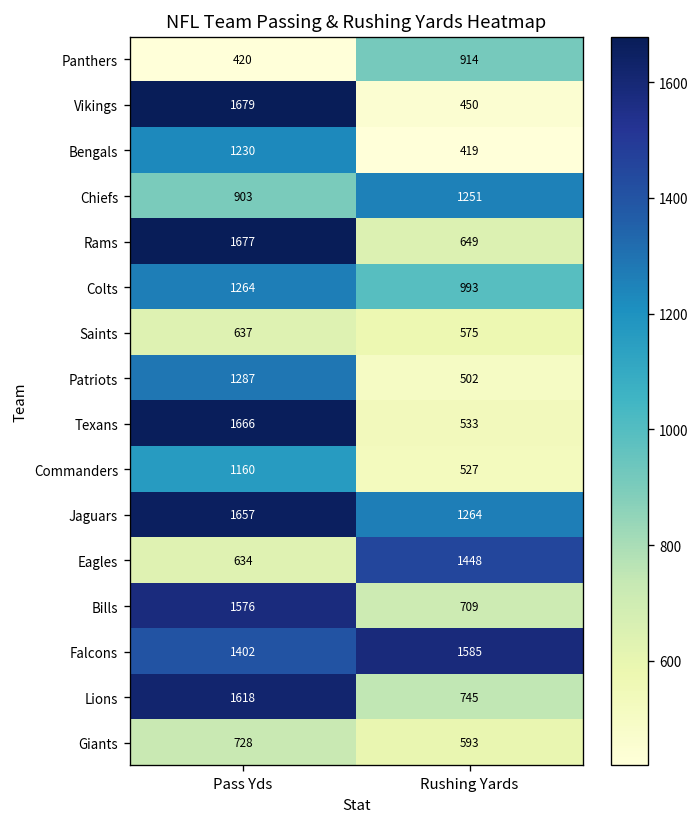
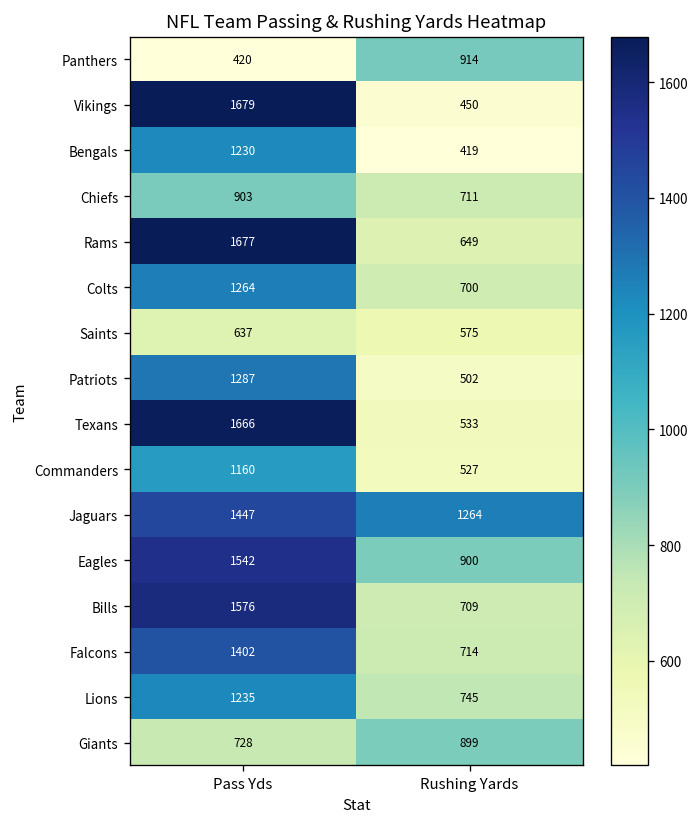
Chiefs, Rushing Yards: 1251 -> 711
Colts, Rushing Yards: 993 -> 700
Jaguars, Pass Yds: 1657 -> 1447
Eagles, Pass Yds: 634 -> 1542
Eagles, Rushing Yards: 1448 -> 900
Falcons, Rushing Yards: 1585 -> 714
Lions, Pass Yds: 1618 -> 1235
Giants, Rushing Yards: 593 -> 899
